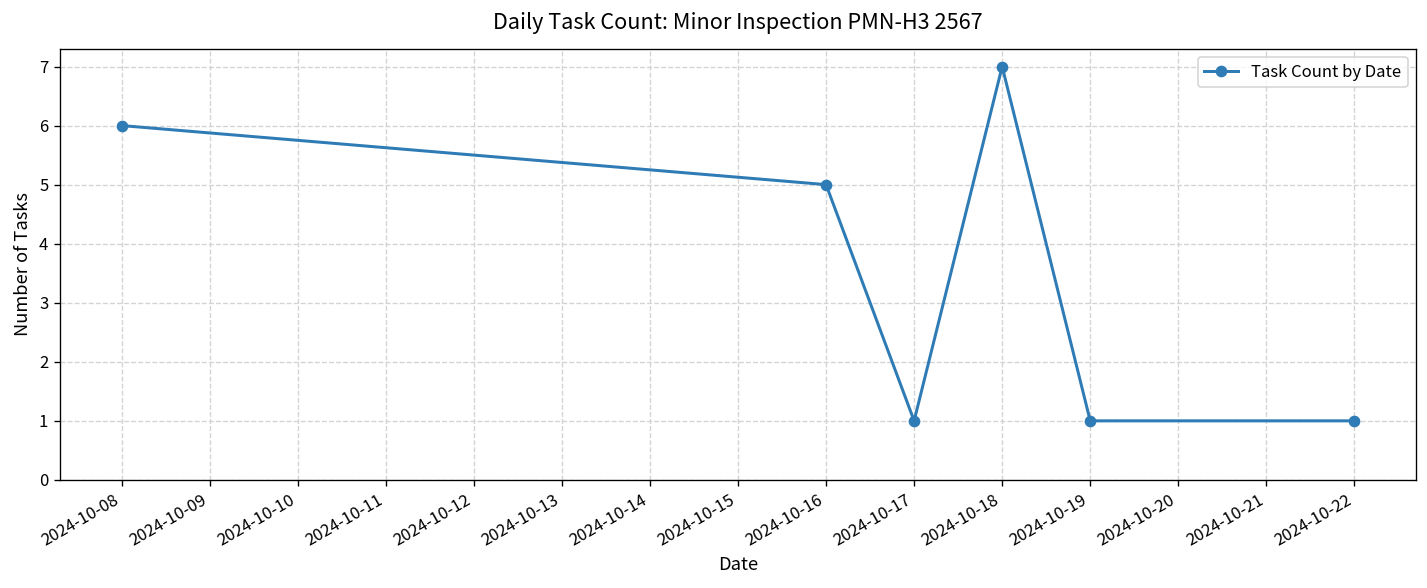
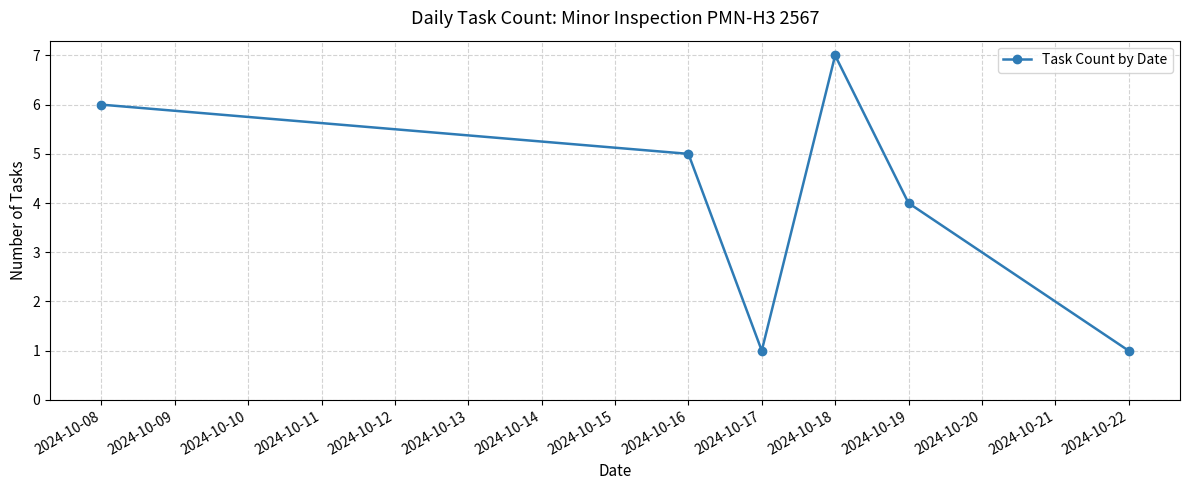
2024-10-19: 1 -> 4
